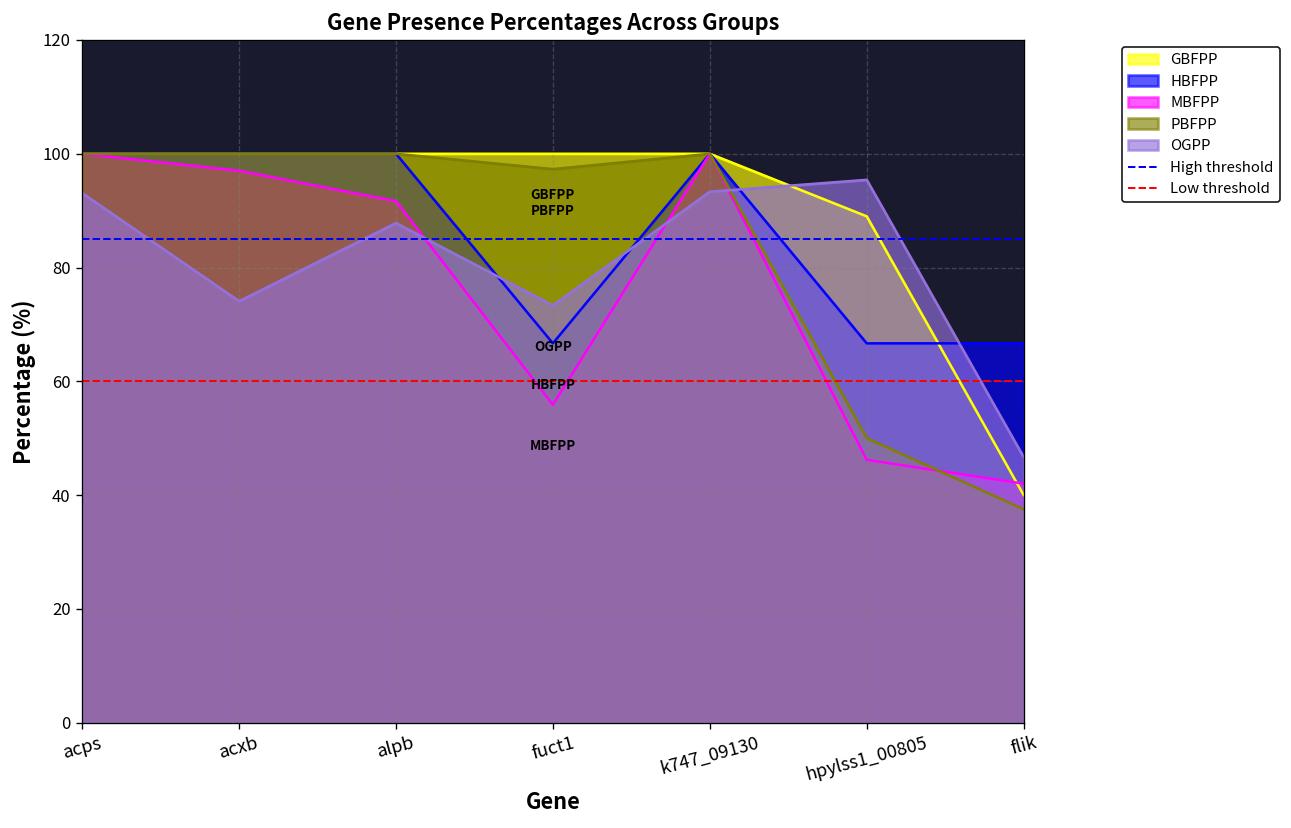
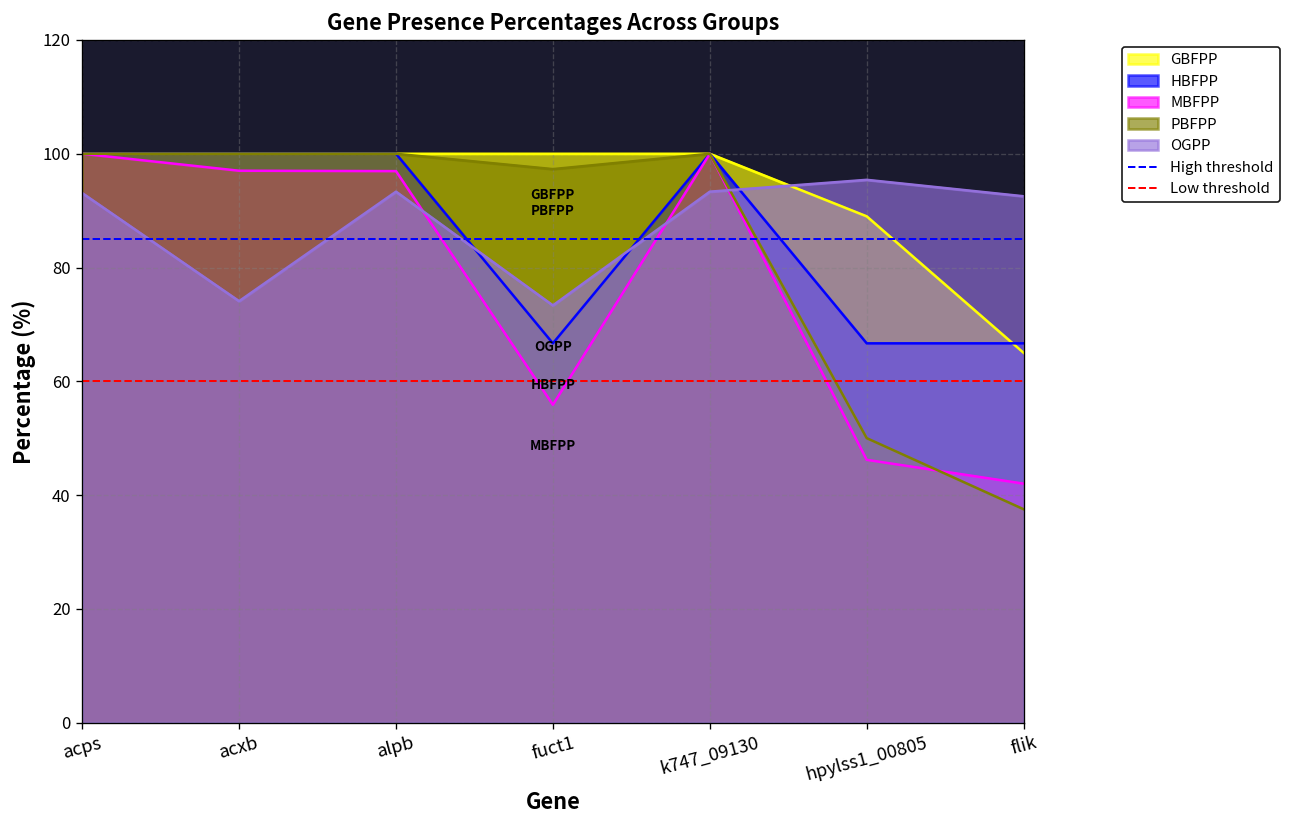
MBFPP, alpb: 92 -> 97
OGPP, alpb: 88 -> 93
GBFPP, flik: 40 -> 65
OGPP, flik: 47 -> 93
